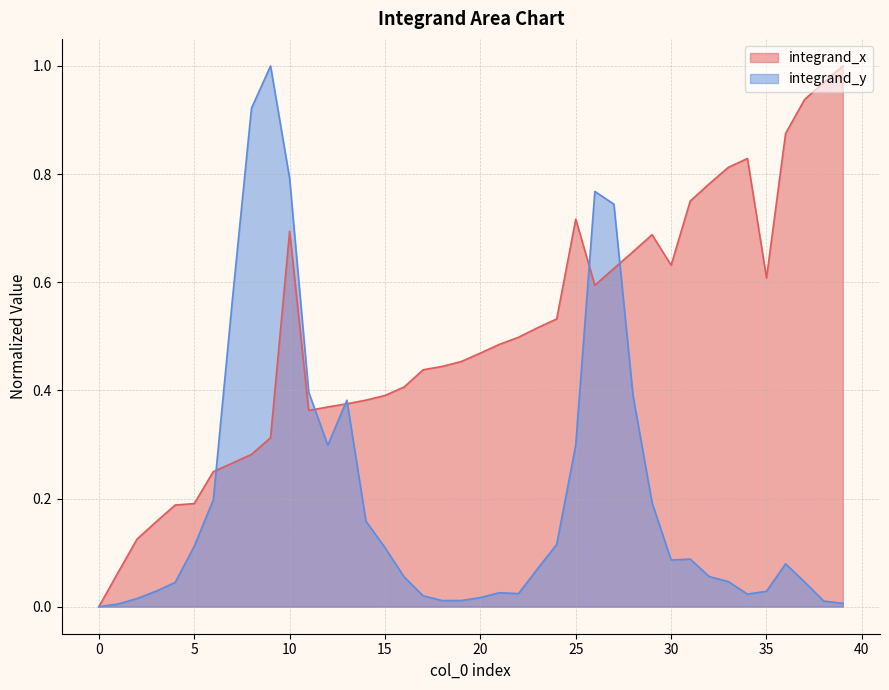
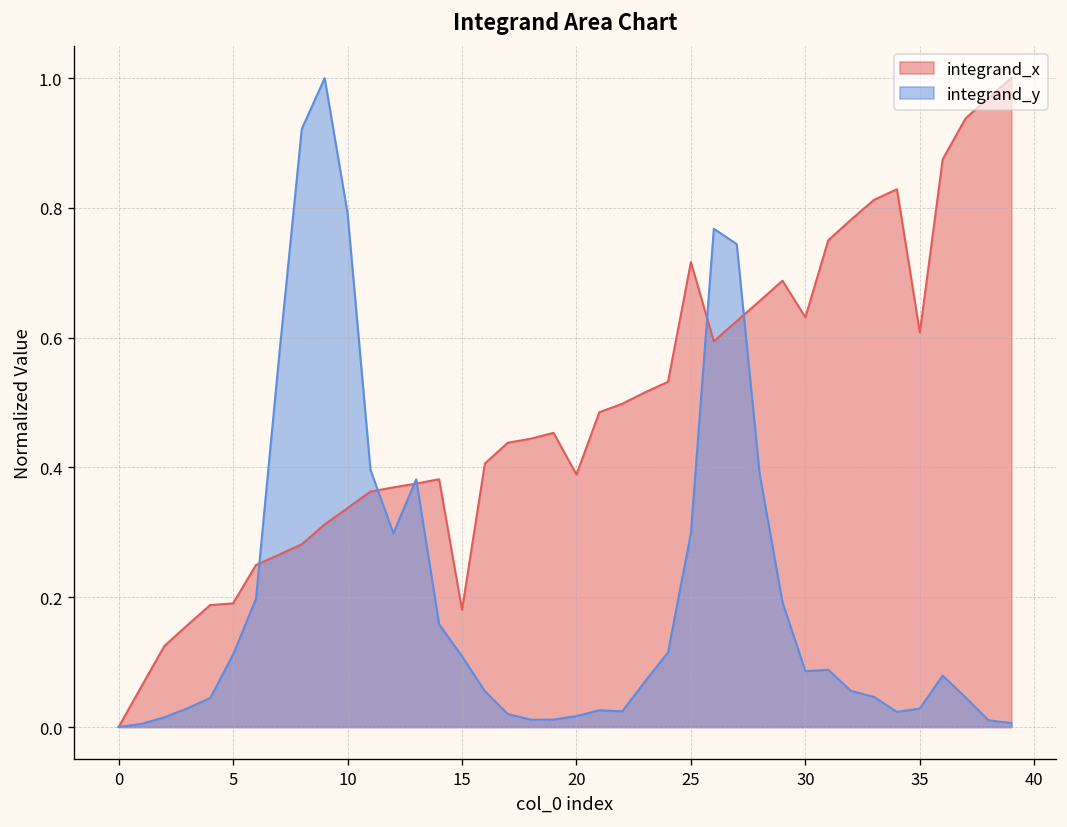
integrand_x, 10: 0.69 -> 0.34
integrand_x, 15: 0.39 -> 0.18
integrand_x, 20: 0.47 -> 0.39
